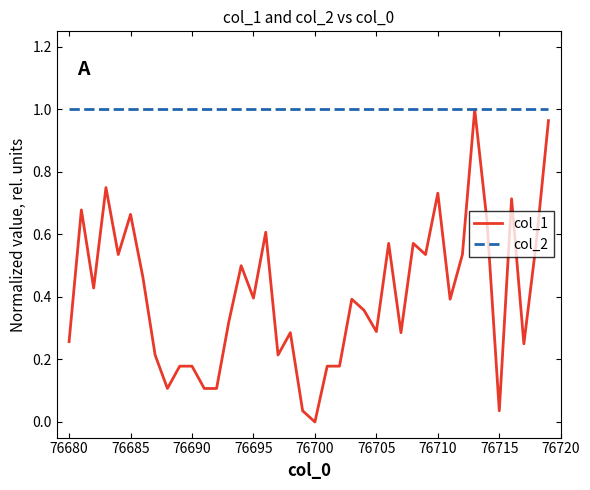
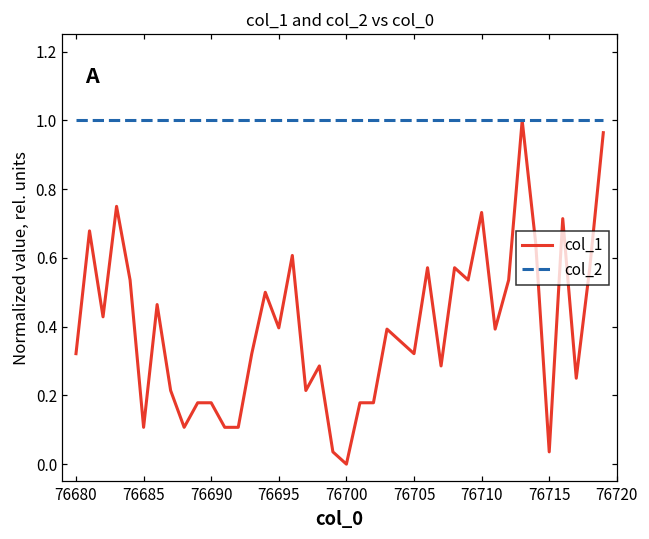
col_1, 76680: 0.26 -> 0.32
col_1, 76685: 0.66 -> 0.11
col_1, 76705: 0.29 -> 0.32
